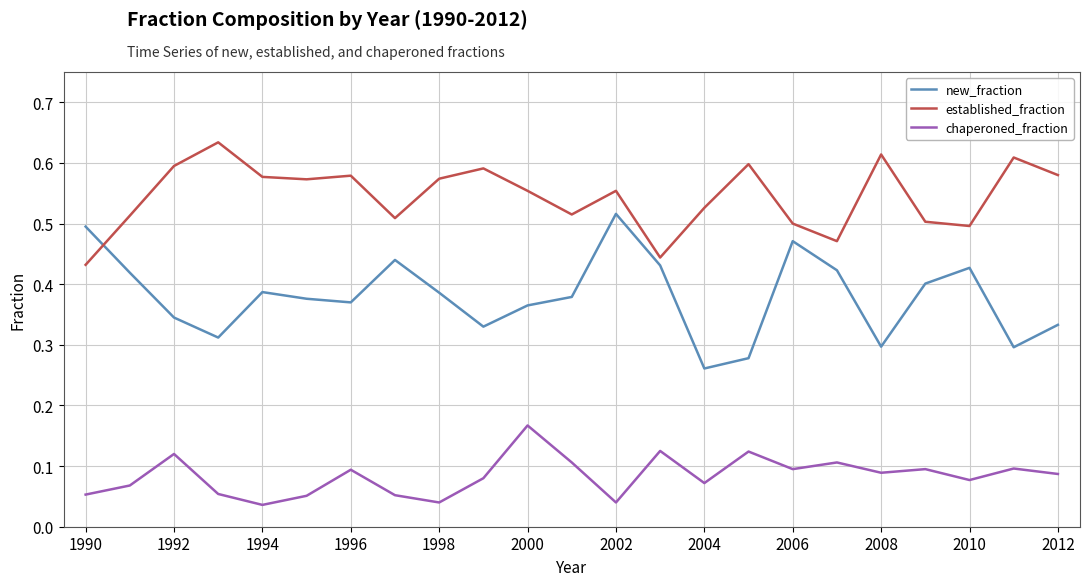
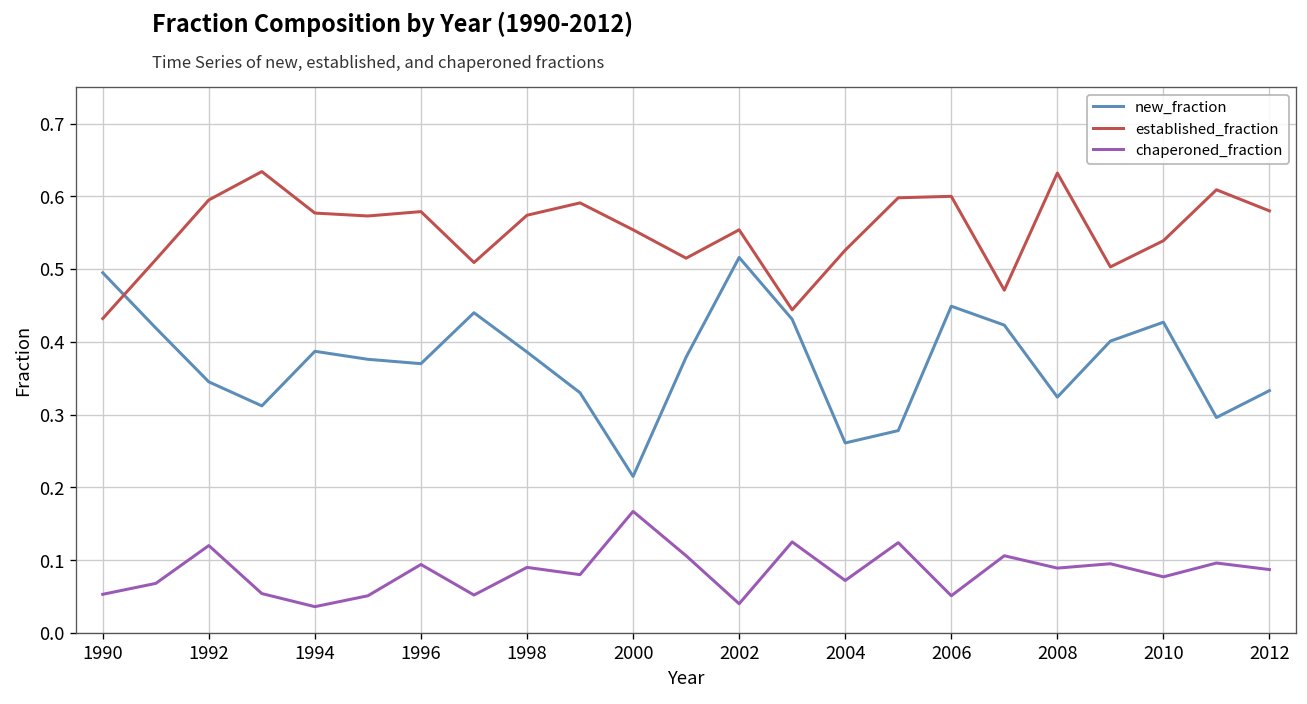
chaperoned_fraction, 1998: 0.04 -> 0.09
new_fraction, 2000: 0.37 -> 0.22
new_fraction, 2006: 0.47 -> 0.45
established_fraction, 2006: 0.5 -> 0.6
chaperoned_fraction, 2006: 0.10 -> 0.05
new_fraction, 2008: 0.30 -> 0.32
established_fraction, 2008: 0.61 -> 0.63
established_fraction, 2010: 0.50 -> 0.54
